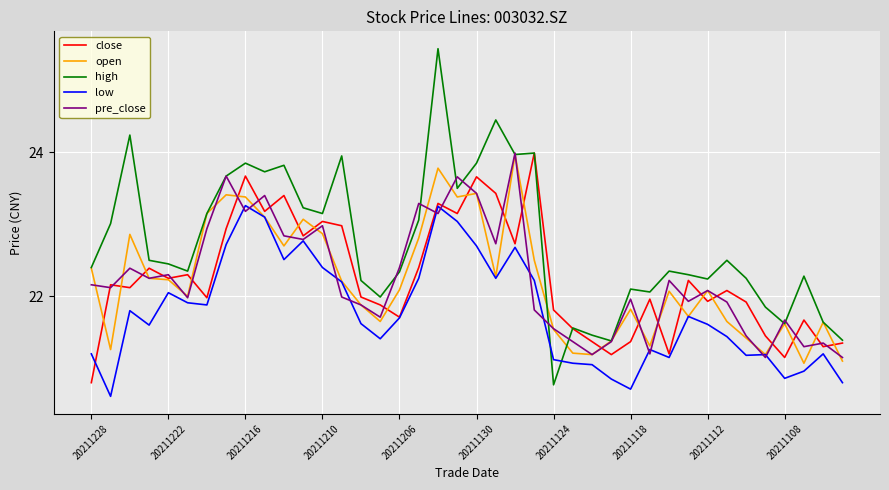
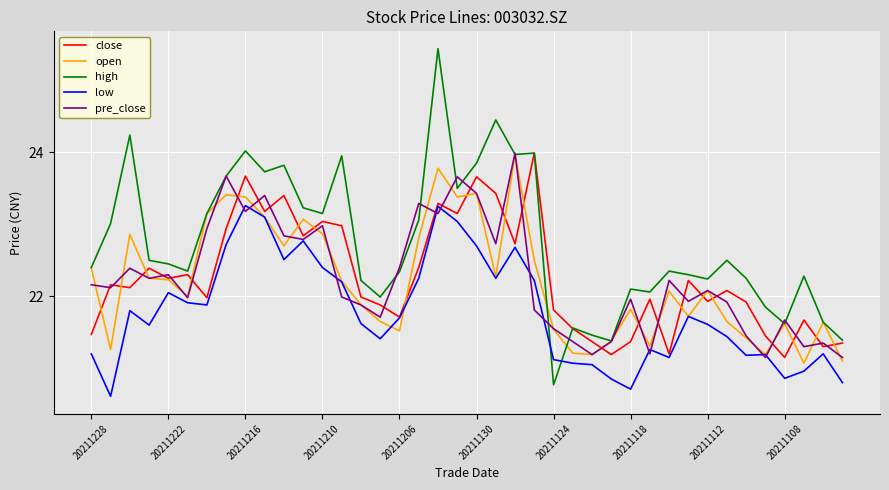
close, 20211228: 20.8 -> 21.5
high, 20211216: 23.9 -> 24.0
open, 20211206: 22.1 -> 21.5
